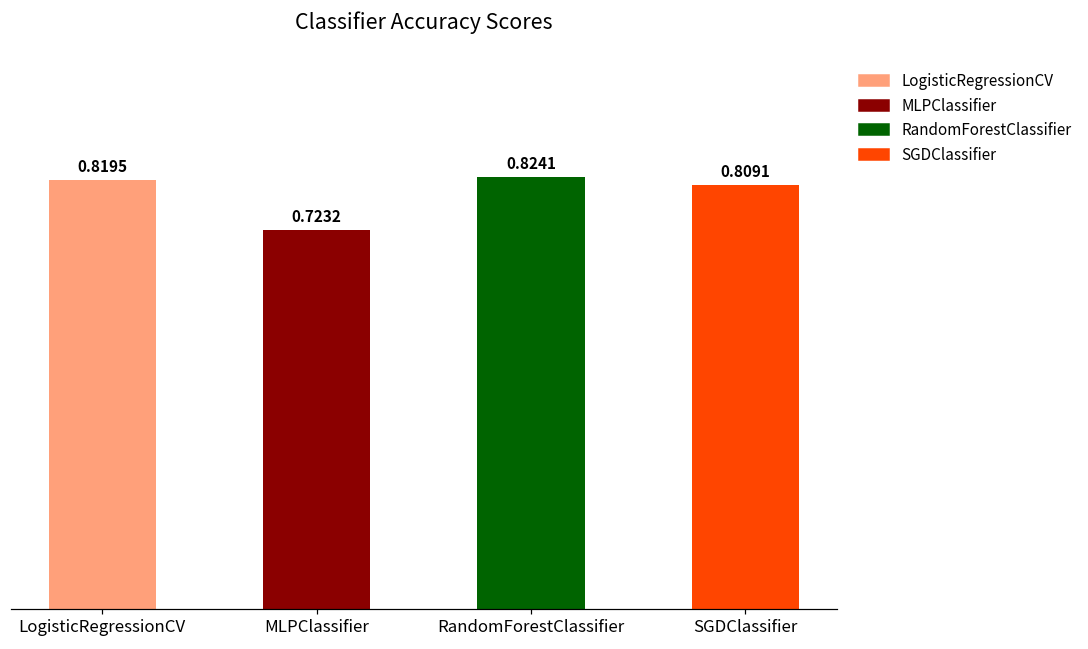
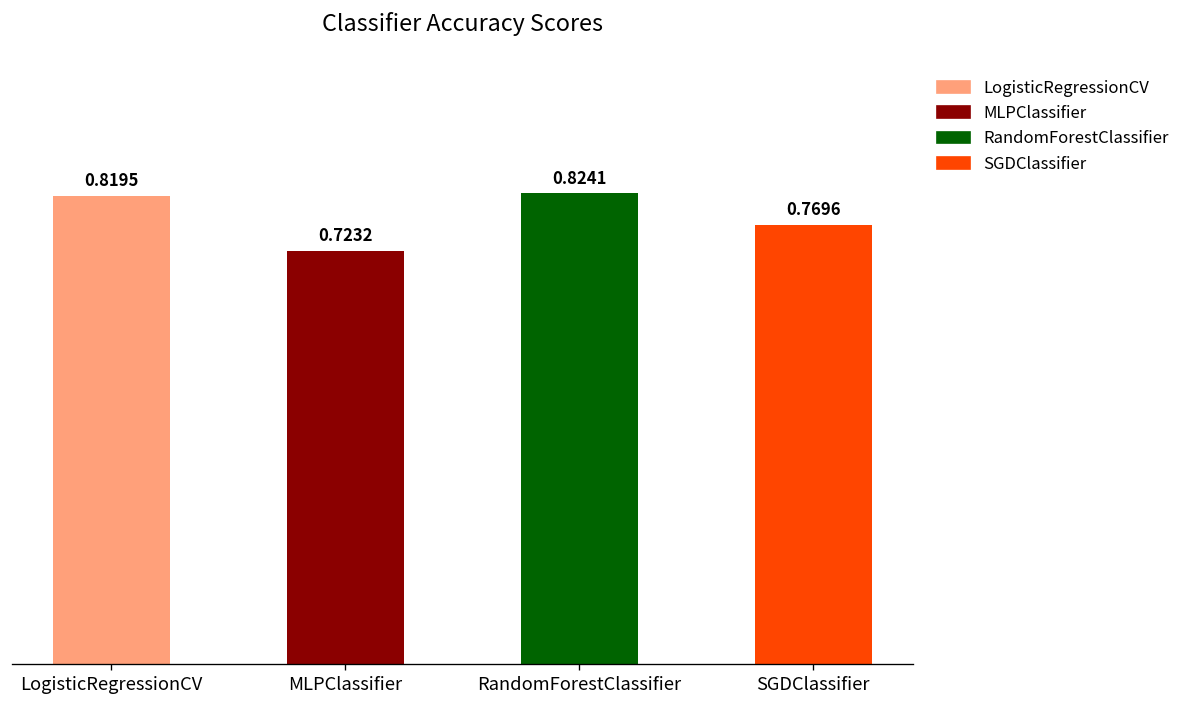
SGDClassifier: 0.8091 -> 0.7696
